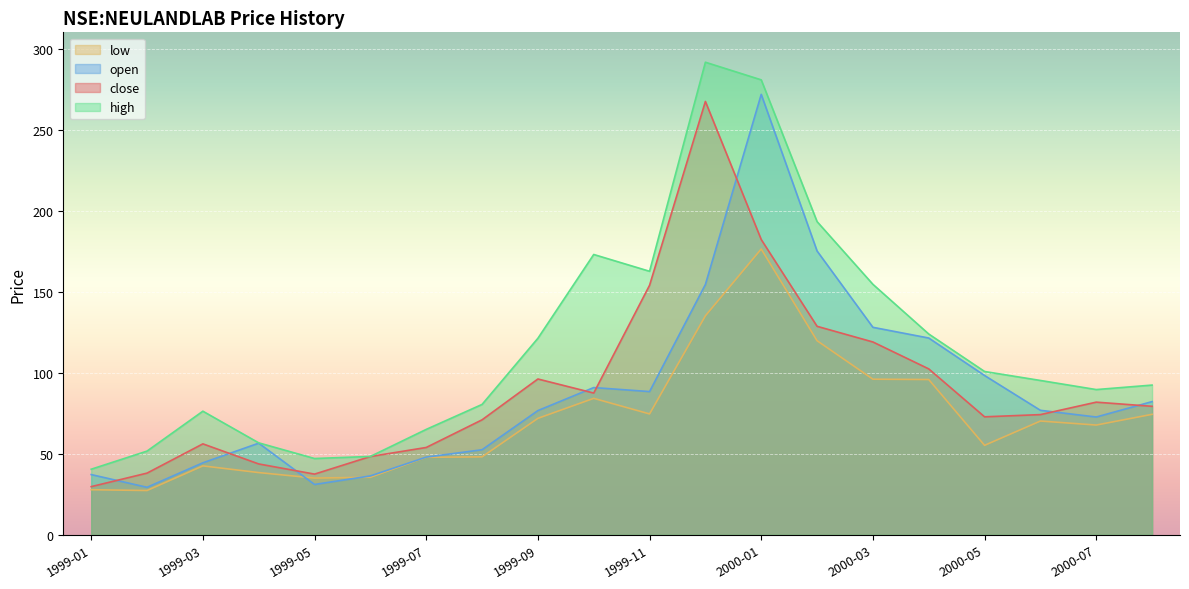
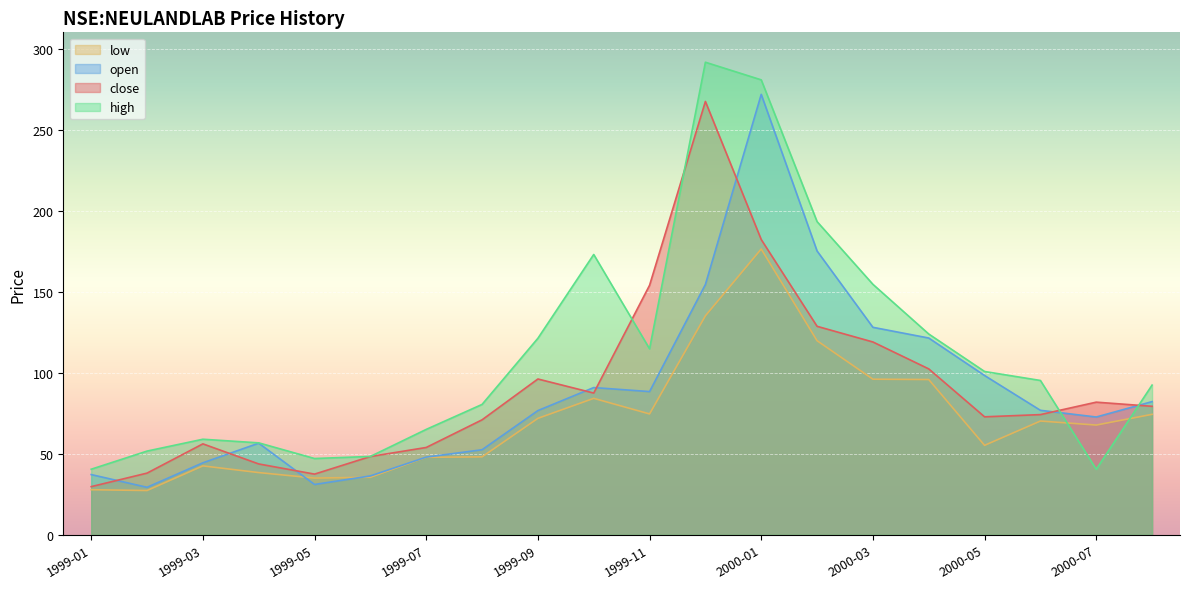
high, 1999-03: 76 -> 59
high, 1999-11: 163 -> 115
high, 2000-07: 90 -> 40
